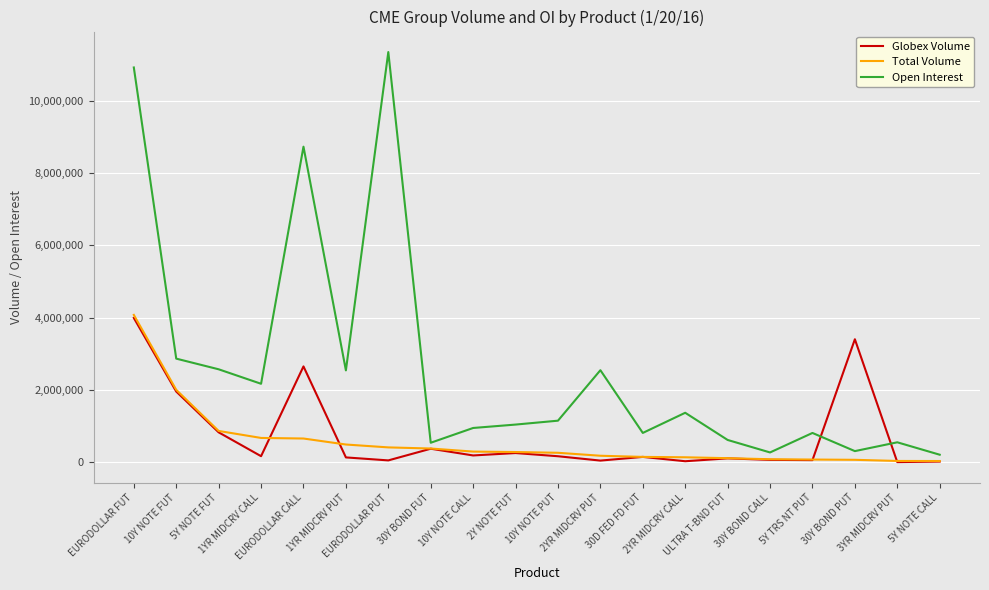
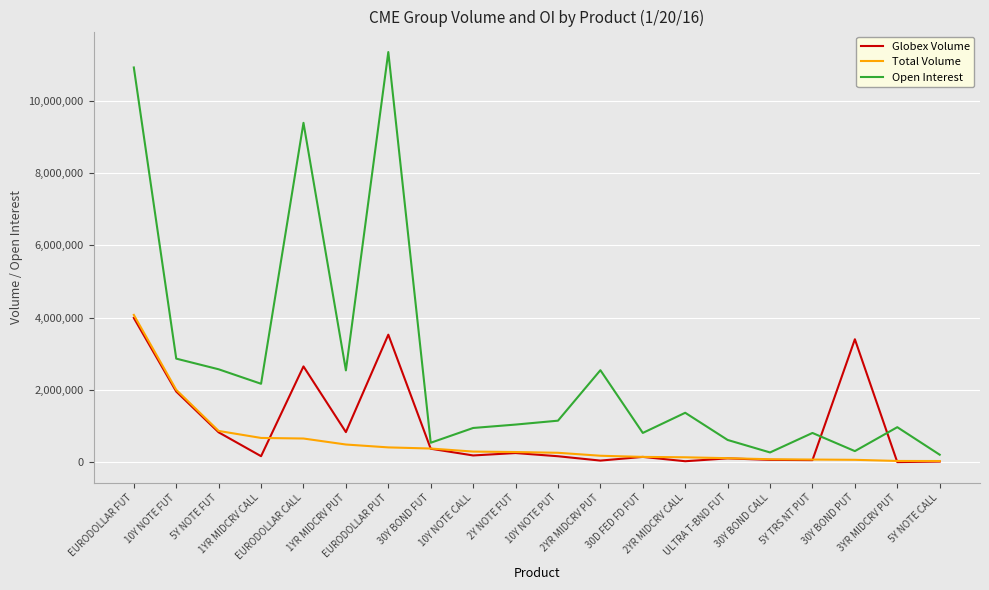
Open Interest, EURODOLLAR CALL: 8,700,000 -> 9,400,000
Globex Volume, 1YR MIDCRV PUT: 100,000 -> 800,000
Globex Volume, EURODOLLAR PUT: 100,000 -> 3,500,000
Open Interest, 3YR MIDCRV PUT: 600,000 -> 1,000,000
